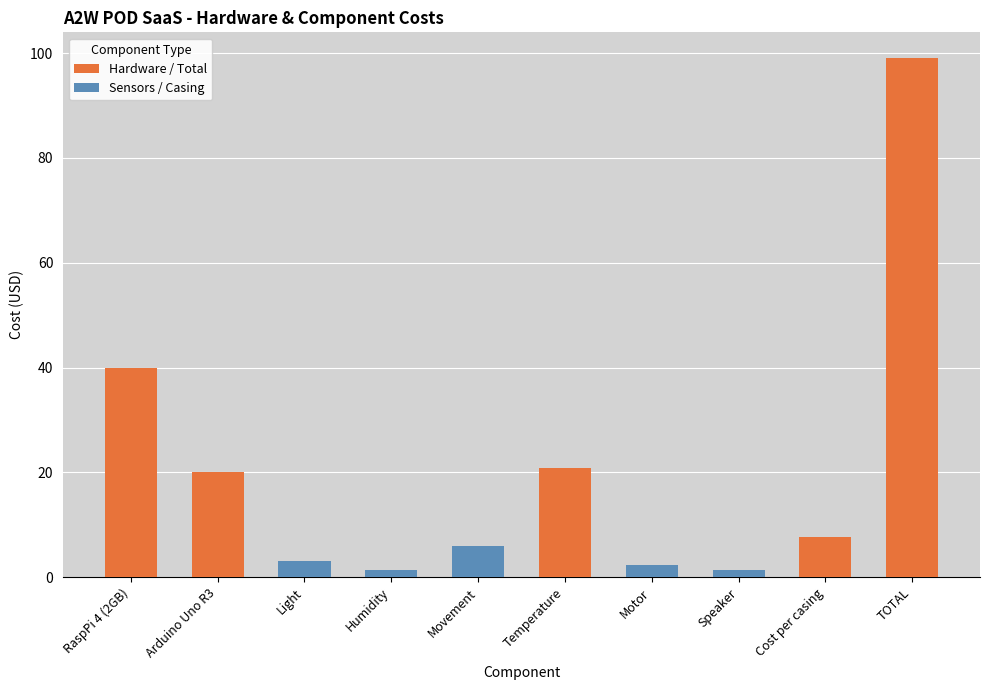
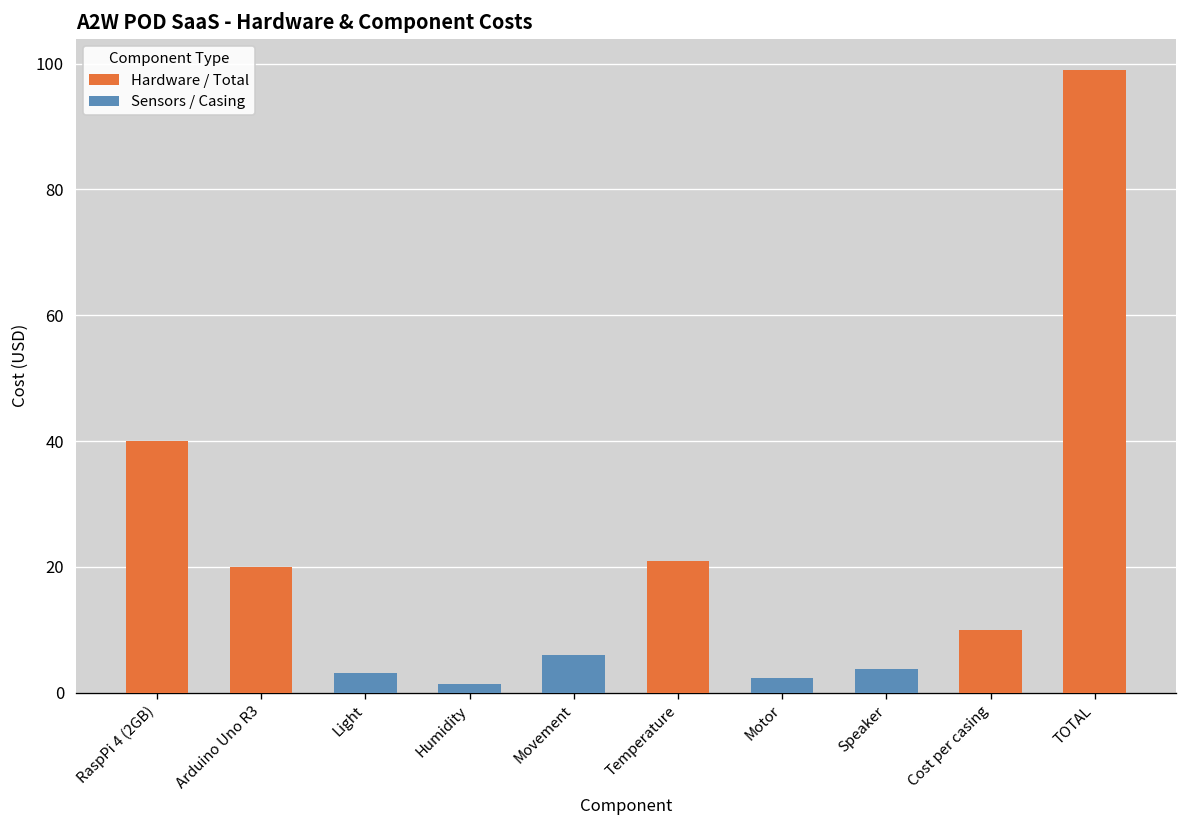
Sensors / Casing, Speaker: 1 -> 4
Hardware / Total, Cost per casing: 8 -> 10
